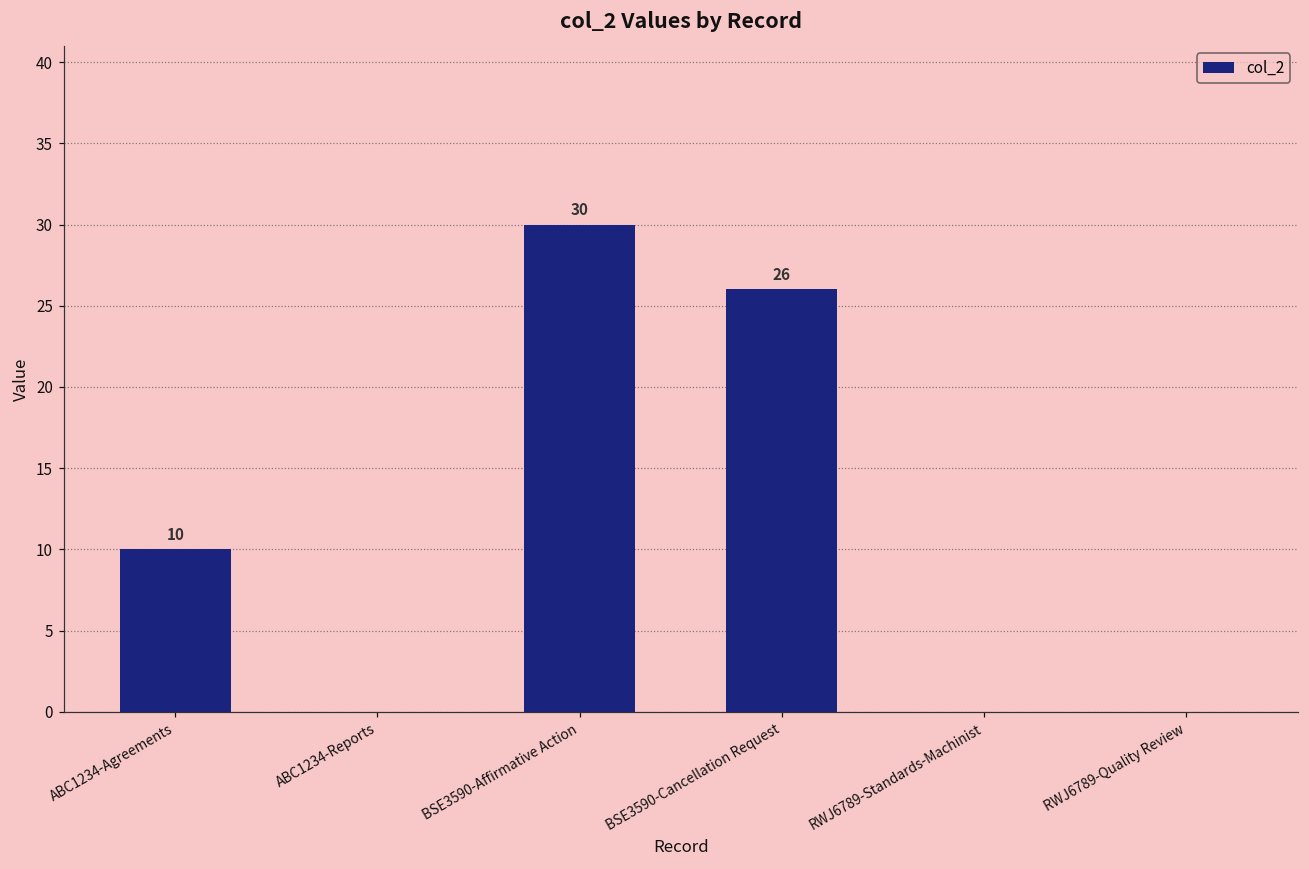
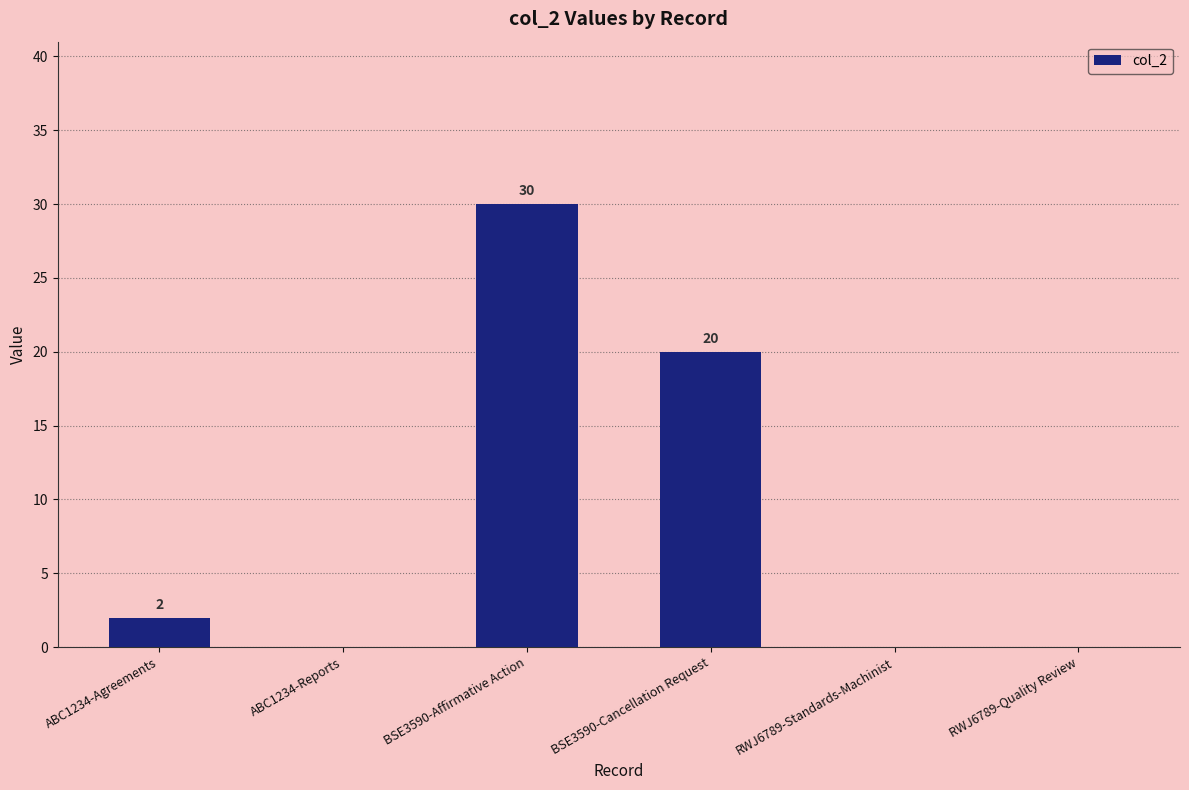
ABC1234-Agreements: 10 -> 2
BSE3590-Cancellation Request: 26 -> 20
